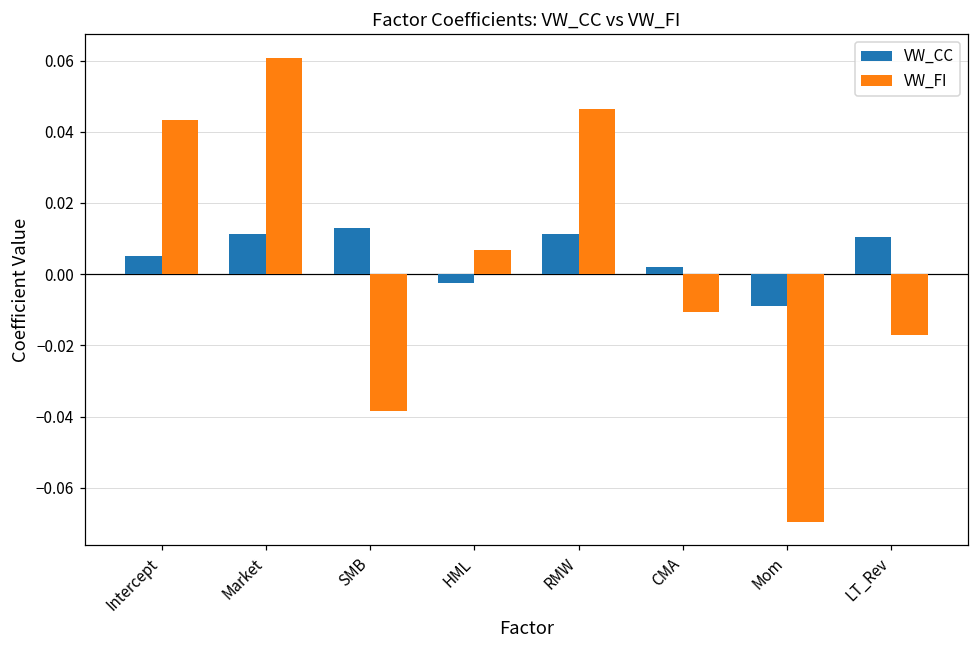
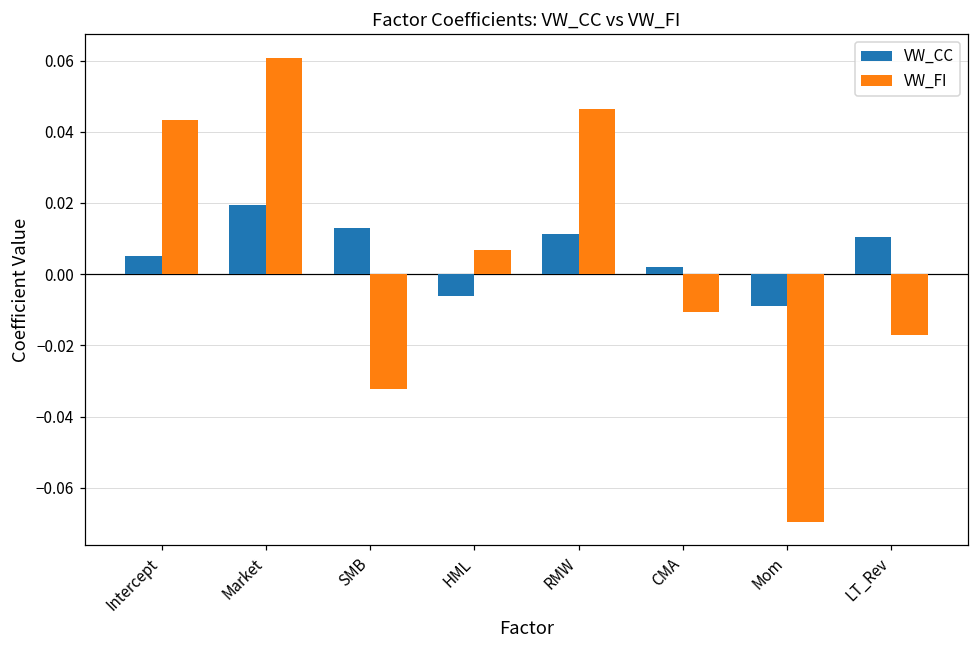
VW_CC, Market: 0.011 -> 0.020
VW_FI, SMB: -0.038 -> -0.032
VW_CC, HML: -0.002 -> -0.006
